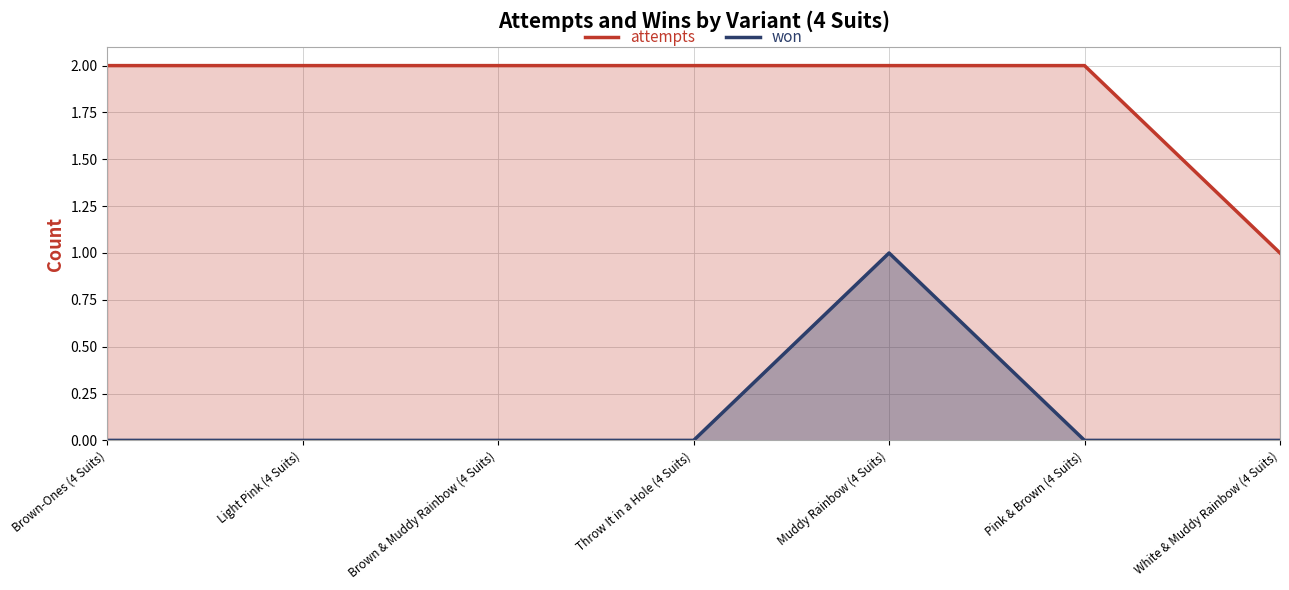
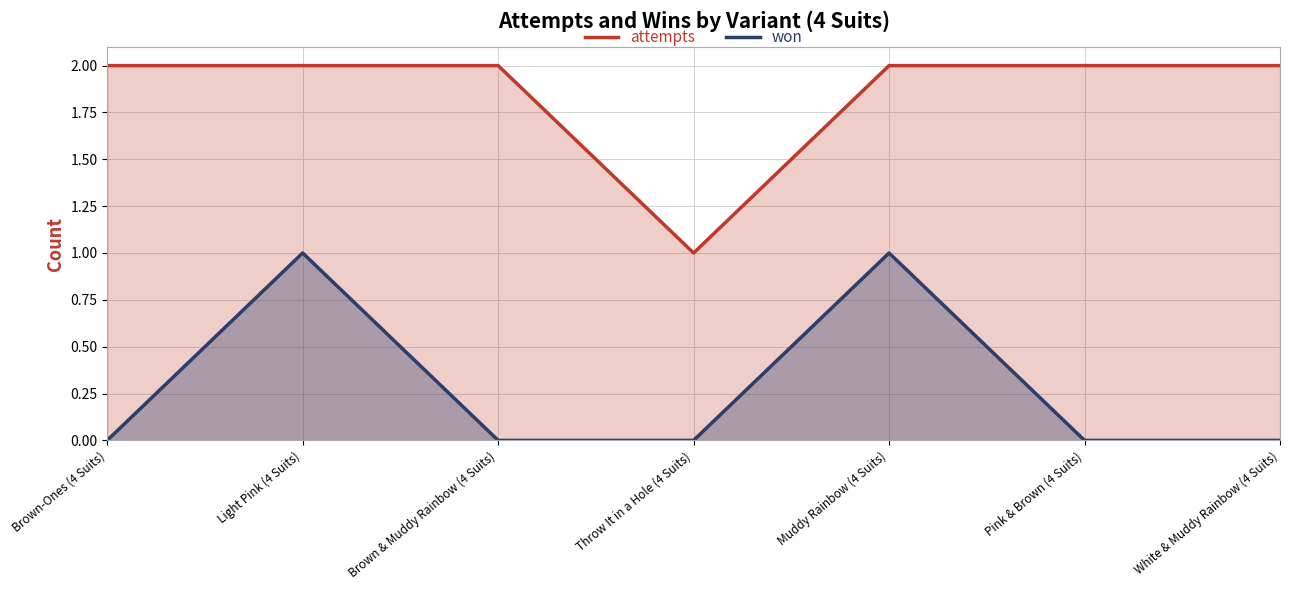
won, Light Pink (4 Suits): 0 -> 1
attempts, Throw It in a Hole (4 Suits): 2 -> 1
attempts, White & Muddy Rainbow (4 Suits): 1 -> 2
